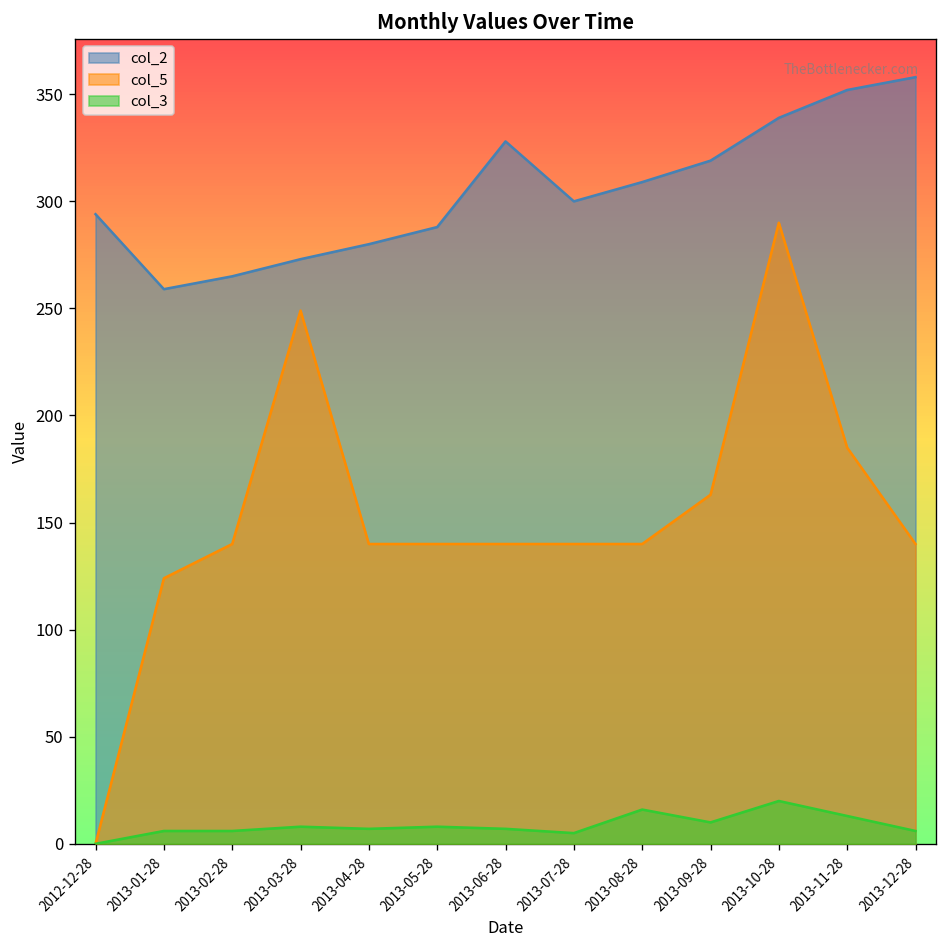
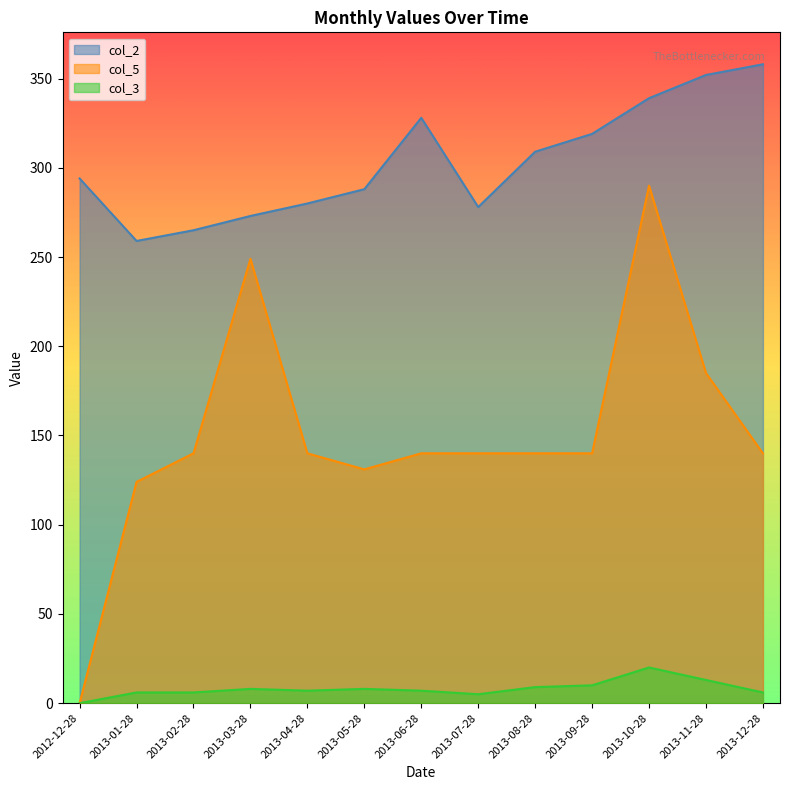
col_5, 2013-05-28: 140 -> 131
col_2, 2013-07-28: 300 -> 278
col_3, 2013-08-28: 16 -> 9
col_5, 2013-09-28: 163 -> 140
